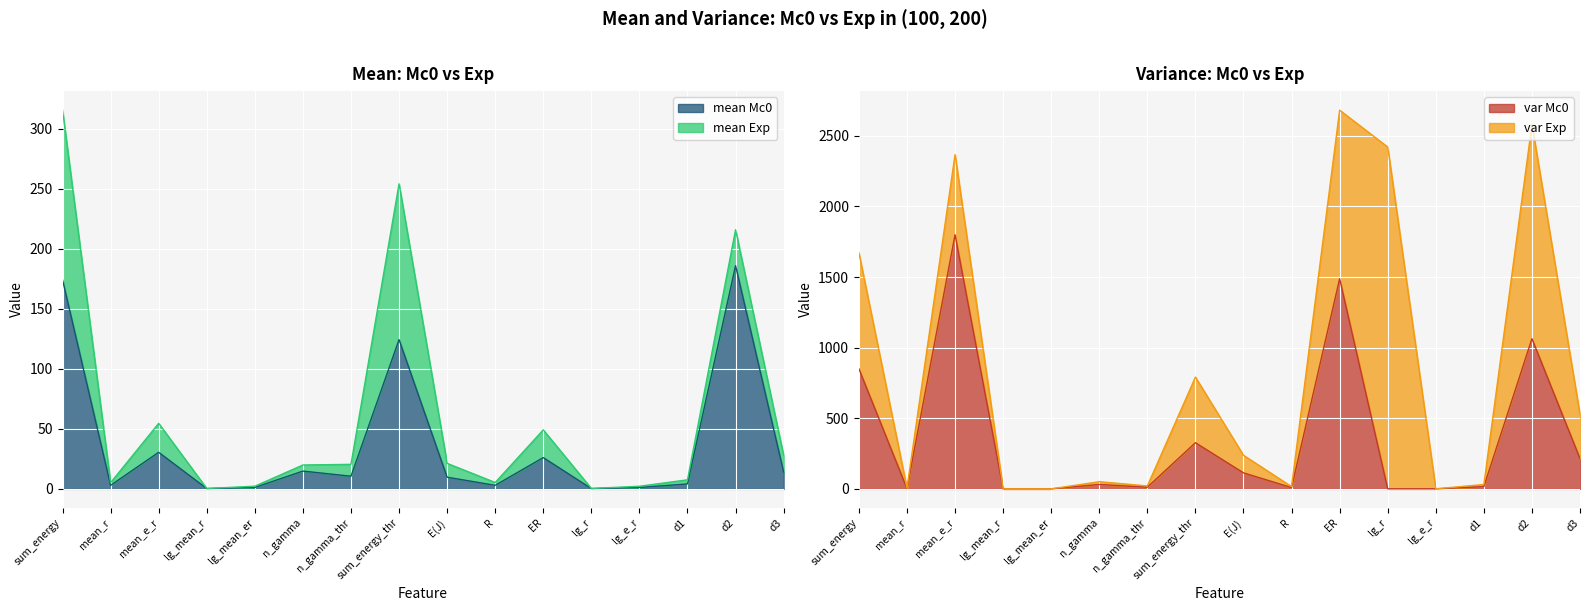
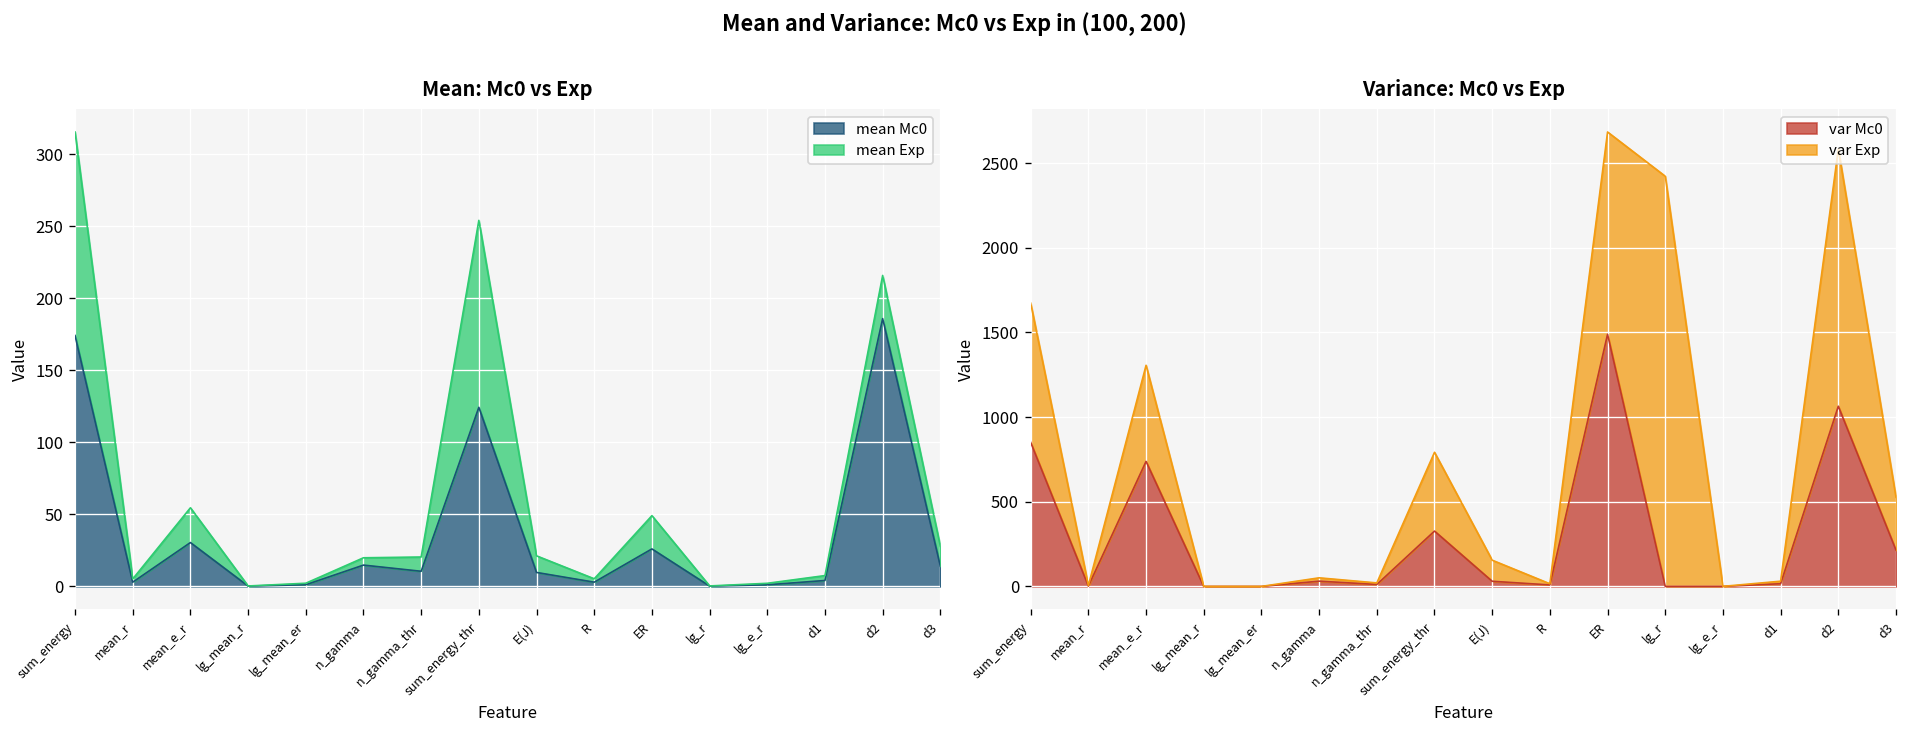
Variance: Mc0 vs Exp, var Mc0, mean_e_r: 1800 -> 740
Variance: Mc0 vs Exp, var Mc0, E(J): 110 -> 30
